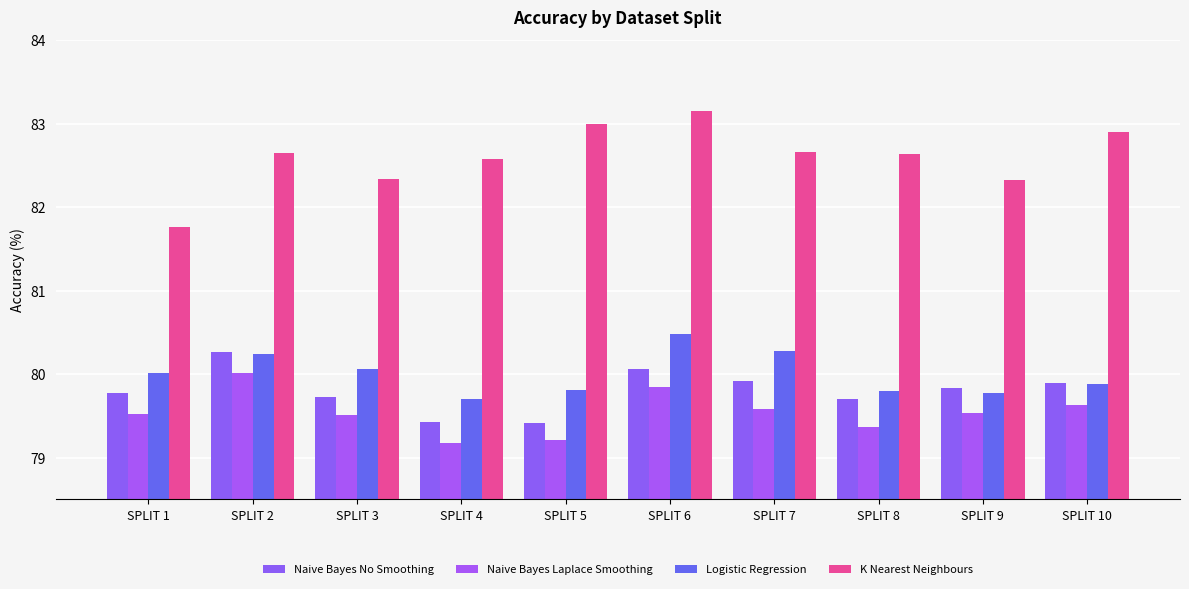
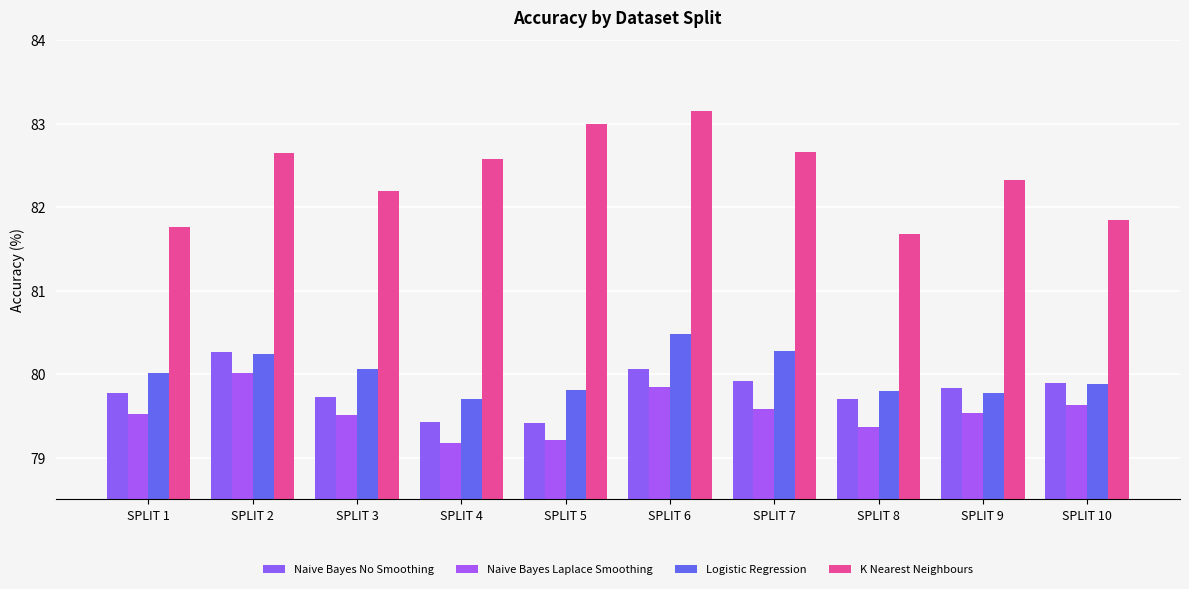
K Nearest Neighbours, SPLIT 3: 82.3 -> 82.2
K Nearest Neighbours, SPLIT 8: 82.6 -> 81.7
K Nearest Neighbours, SPLIT 10: 82.9 -> 81.8
